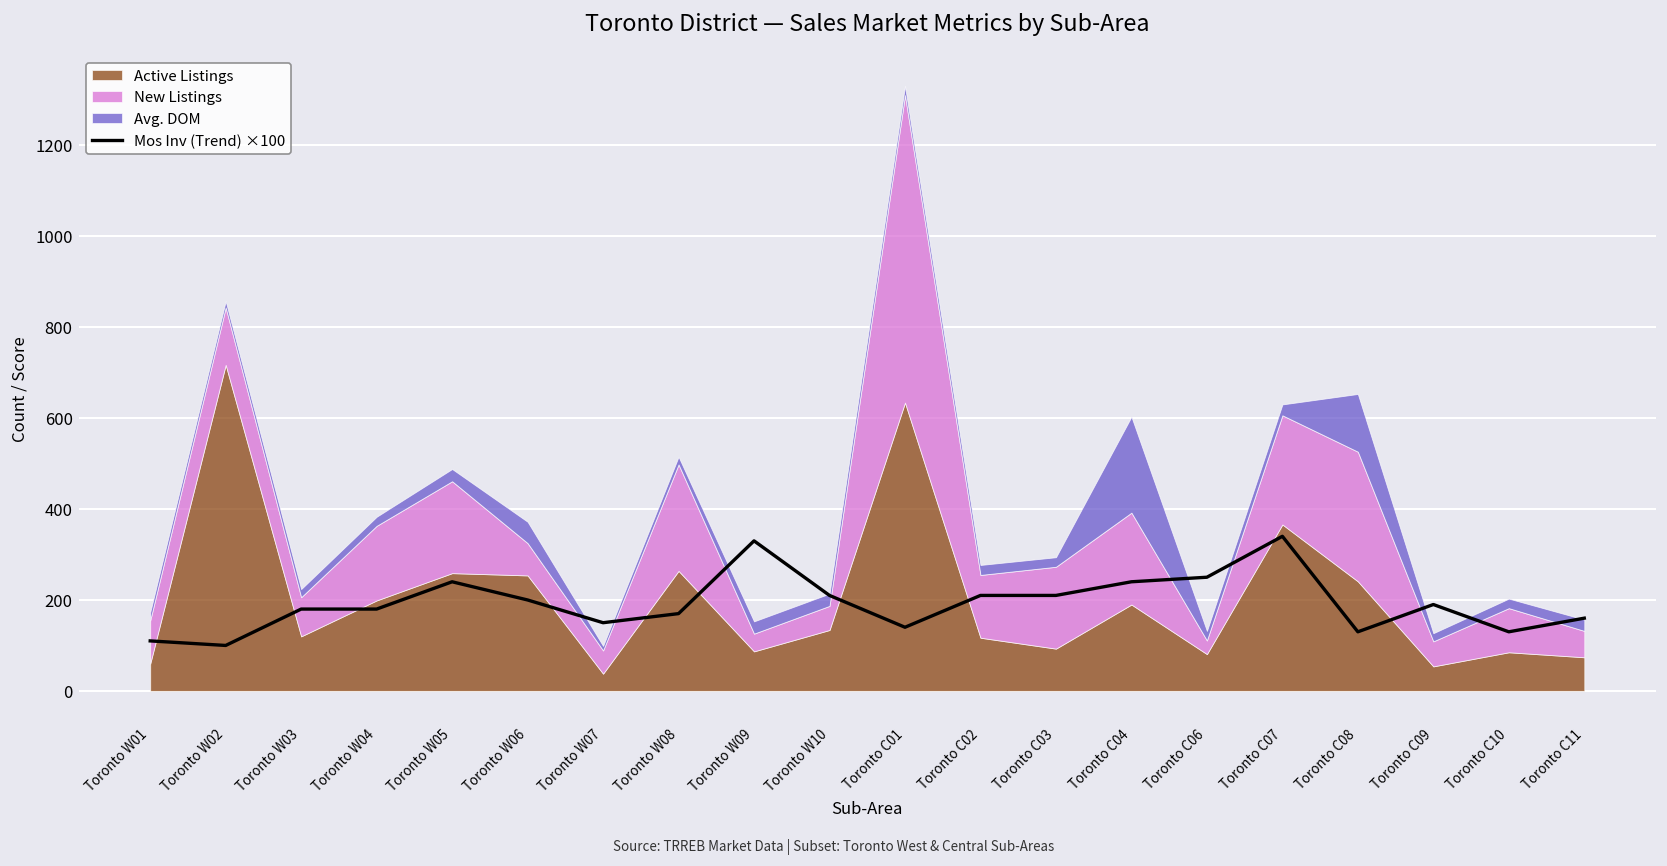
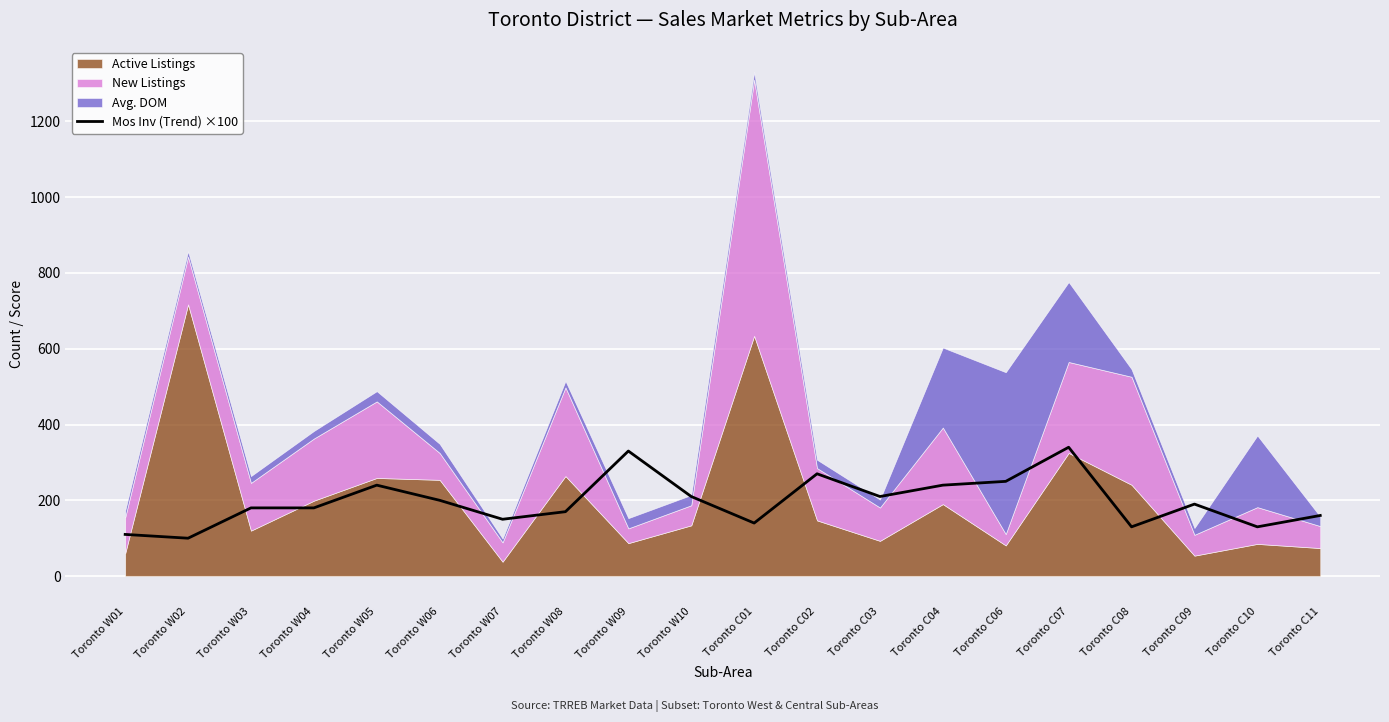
New Listings, Toronto W03: 90 -> 130
Avg. DOM, Toronto W06: 50 -> 20
Mos Inv (Trend) ×100, Toronto C02: 210 -> 270
Active Listings, Toronto C02: 120 -> 150
New Listings, Toronto C03: 180 -> 90
Avg. DOM, Toronto C06: 20 -> 430
Active Listings, Toronto C07: 370 -> 330
Avg. DOM, Toronto C07: 20 -> 210
Avg. DOM, Toronto C08: 130 -> 20
Avg. DOM, Toronto C10: 20 -> 190
